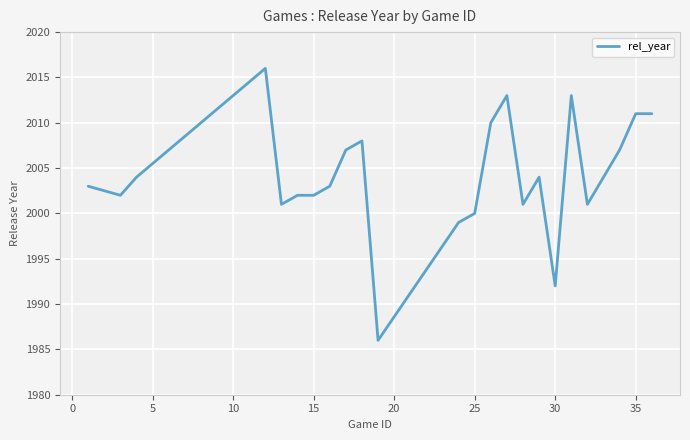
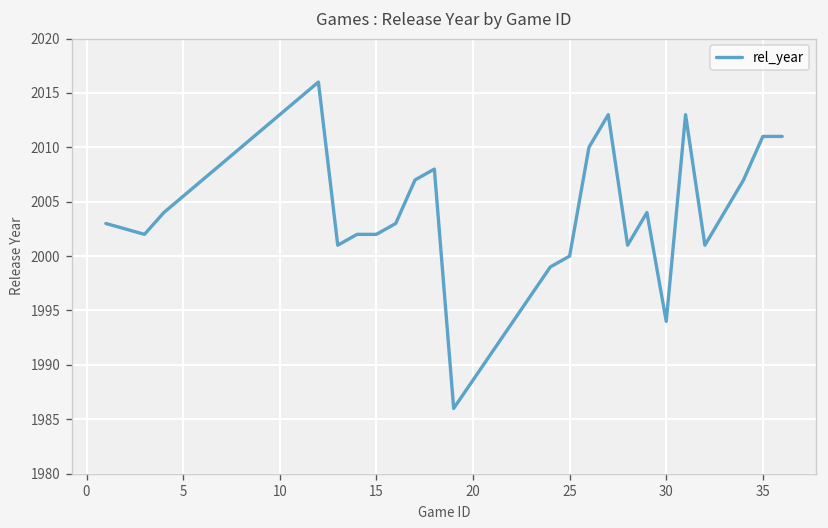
30: 1992 -> 1994
